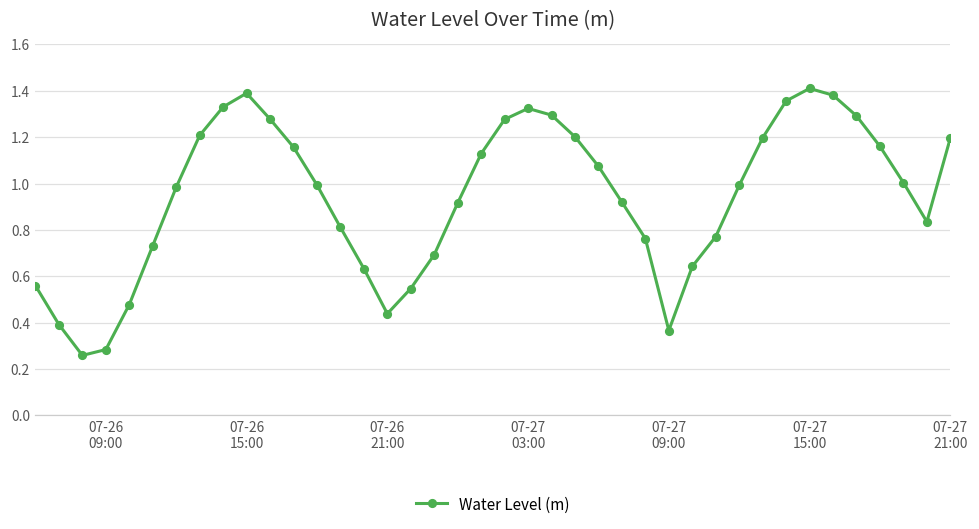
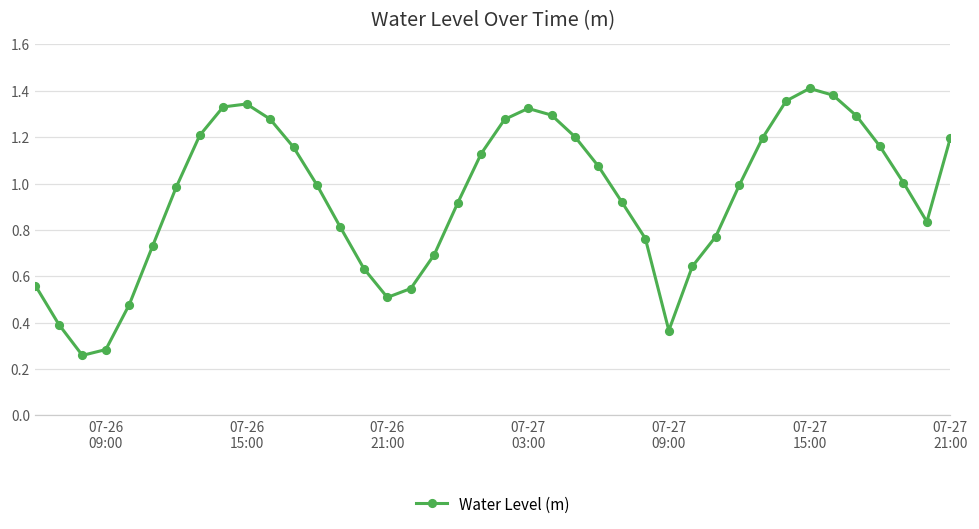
07-26 15:00: 1.39 -> 1.34
07-26 21:00: 0.44 -> 0.51
